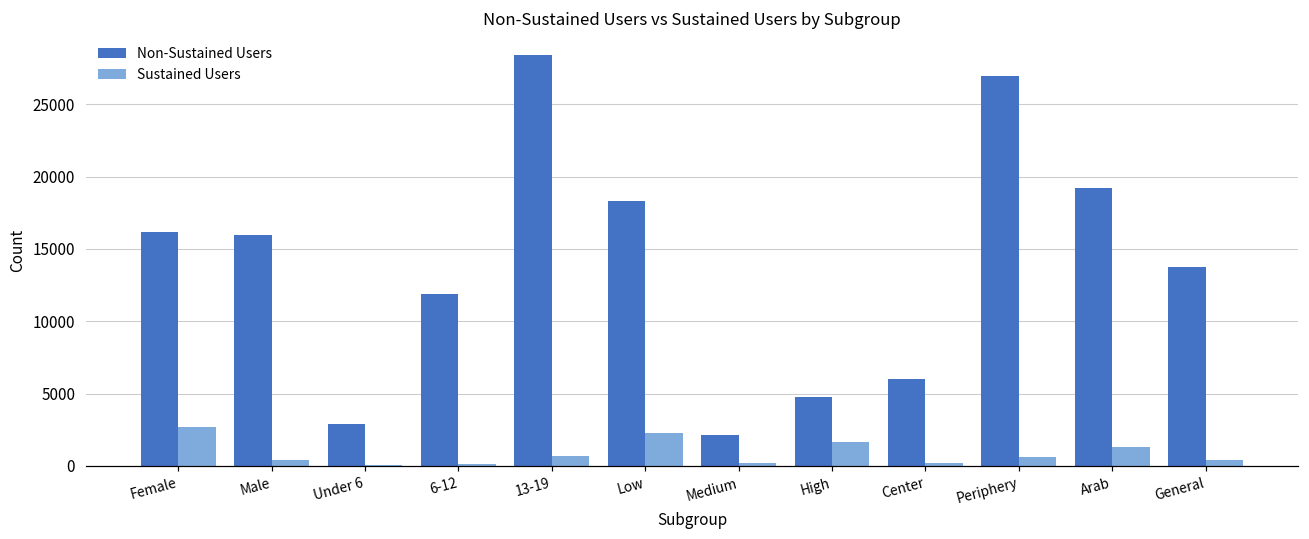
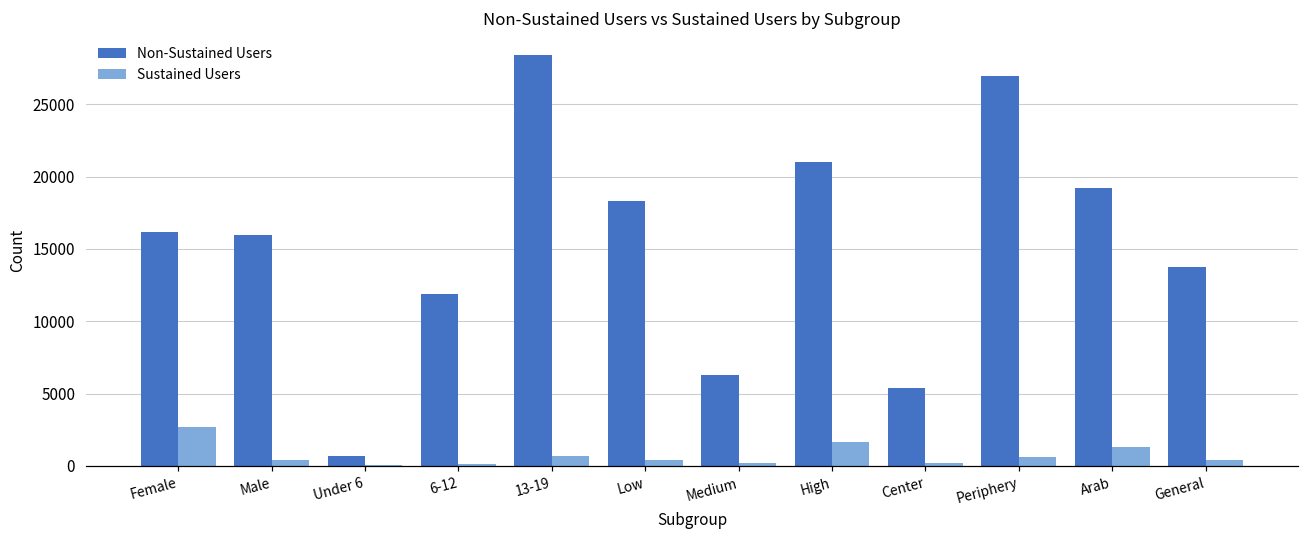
Non-Sustained Users, Under 6: 2900 -> 700
Sustained Users, Low: 2300 -> 400
Non-Sustained Users, Medium: 2200 -> 6300
Non-Sustained Users, High: 4700 -> 21000
Non-Sustained Users, Center: 6000 -> 5400
